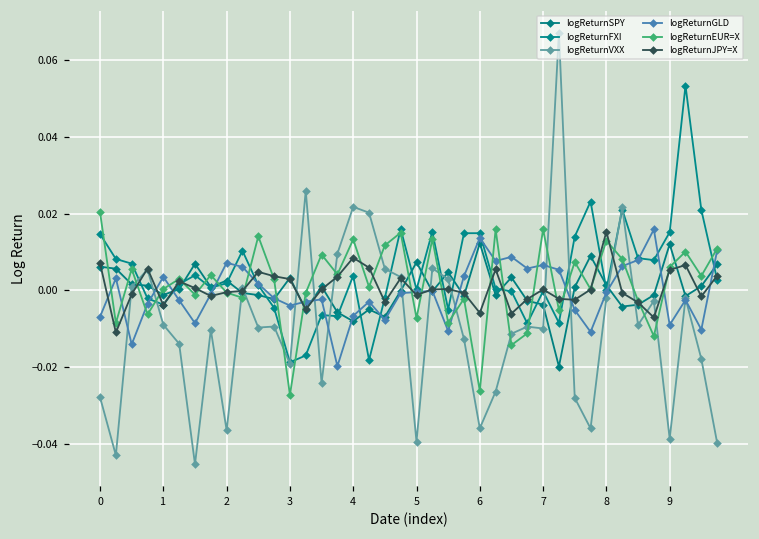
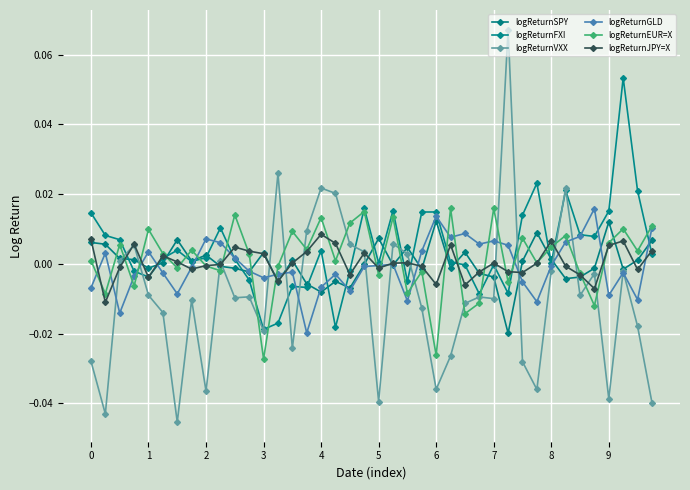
logReturnEUR=X, 0: 0.020 -> 0.001
logReturnEUR=X, 1: 0.000 -> 0.010
logReturnEUR=X, 5: -0.007 -> -0.003
logReturnEUR=X, 8: 0.013 -> 0.005
logReturnJPY=X, 8: 0.015 -> 0.007
